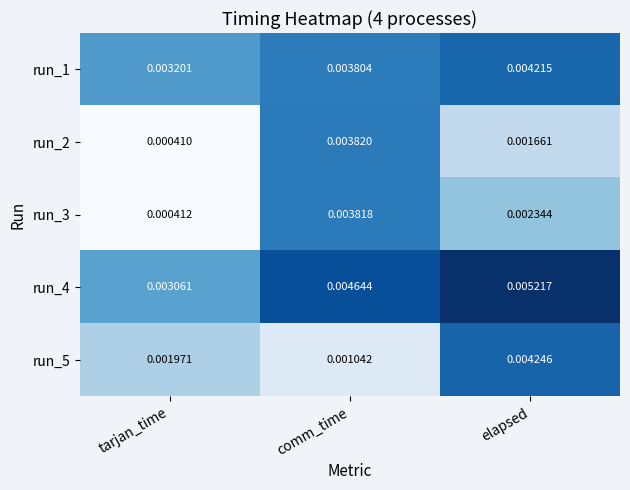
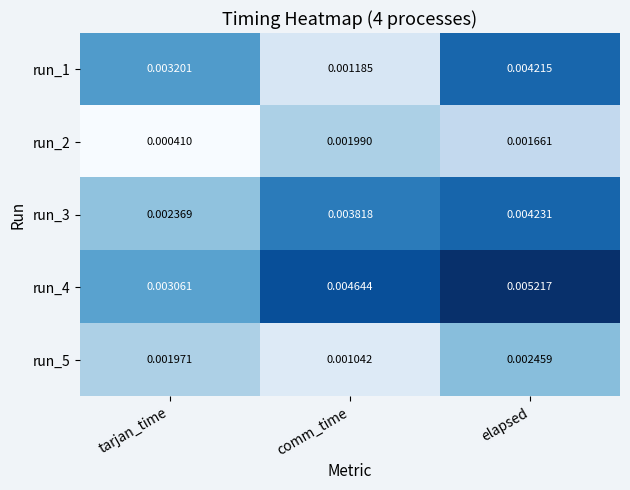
run_1, comm_time: 0.003804 -> 0.001185
run_2, comm_time: 0.003820 -> 0.001990
run_3, tarjan_time: 0.000412 -> 0.002369
run_3, elapsed: 0.002344 -> 0.004231
run_5, elapsed: 0.004246 -> 0.002459
